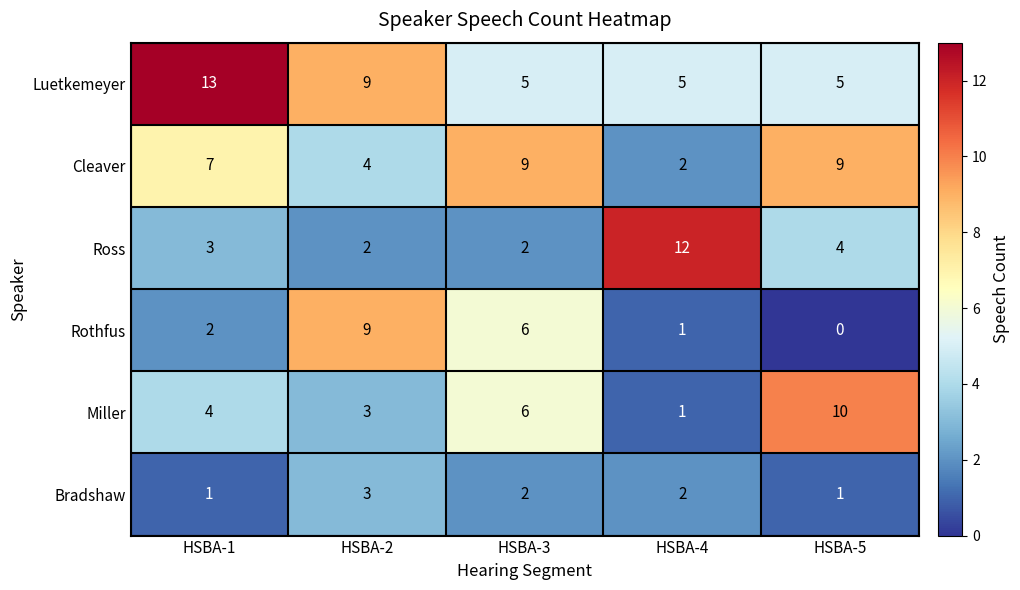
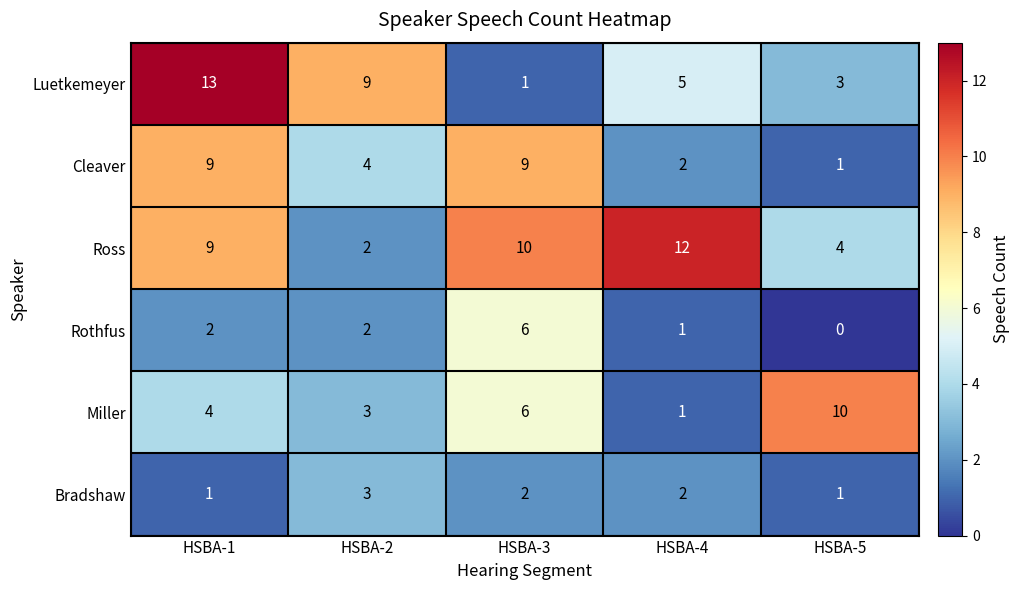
Luetkemeyer, HSBA-3: 5 -> 1
Luetkemeyer, HSBA-5: 5 -> 3
Cleaver, HSBA-1: 7 -> 9
Cleaver, HSBA-5: 9 -> 1
Ross, HSBA-1: 3 -> 9
Ross, HSBA-3: 2 -> 10
Rothfus, HSBA-2: 9 -> 2
